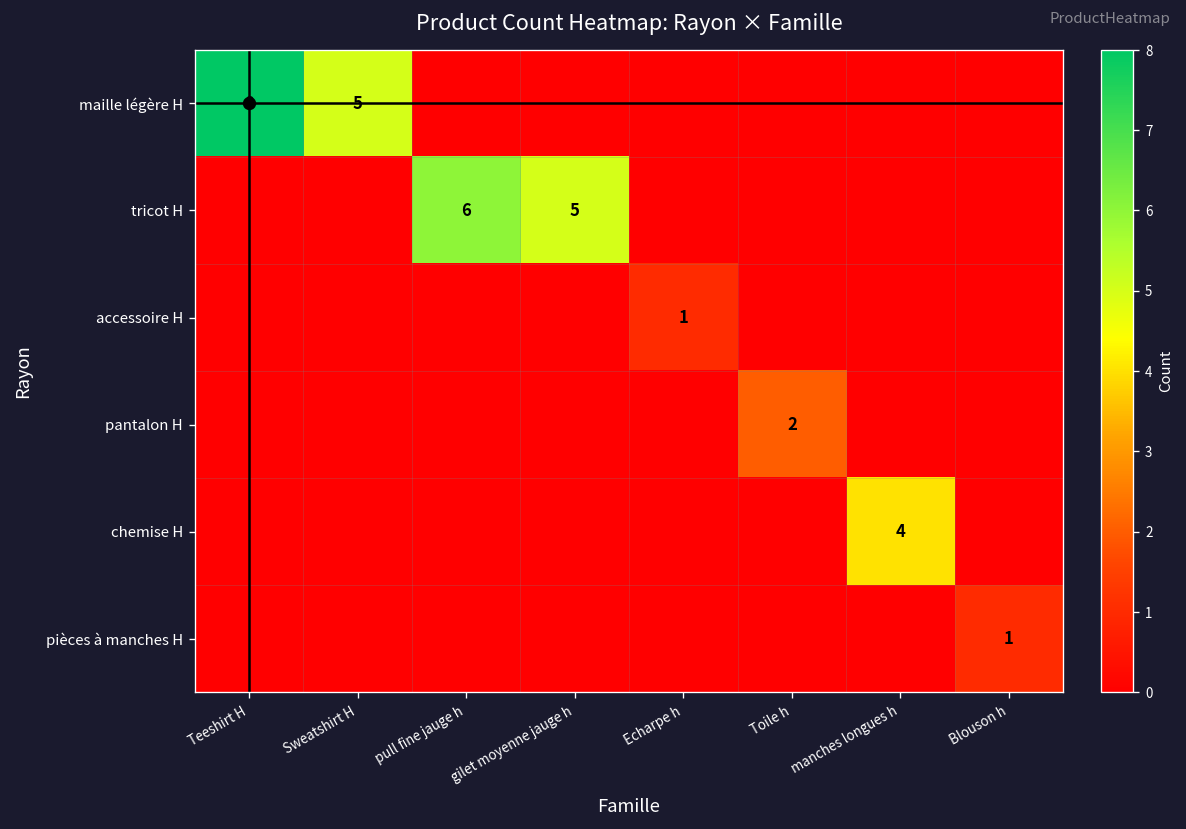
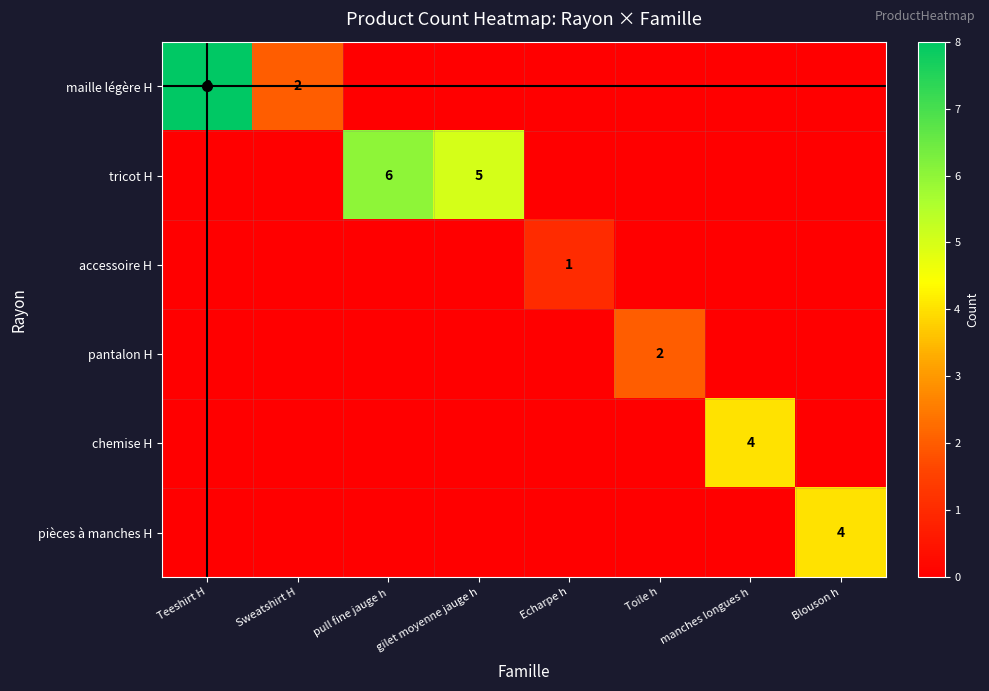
maille légère H, Sweatshirt H: 5 -> 2
pièces à manches H, Blouson h: 1 -> 4
